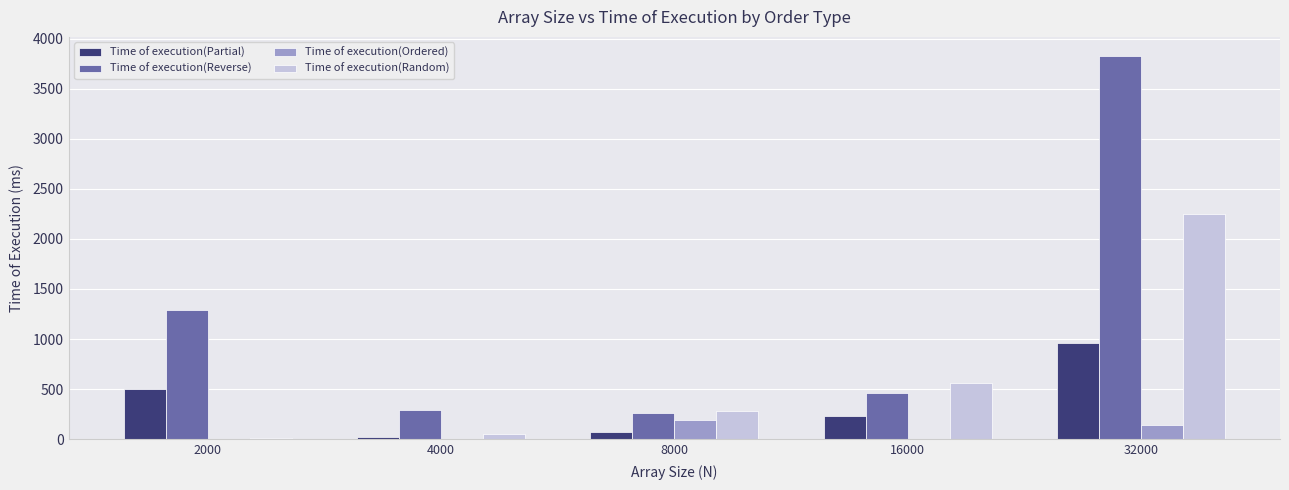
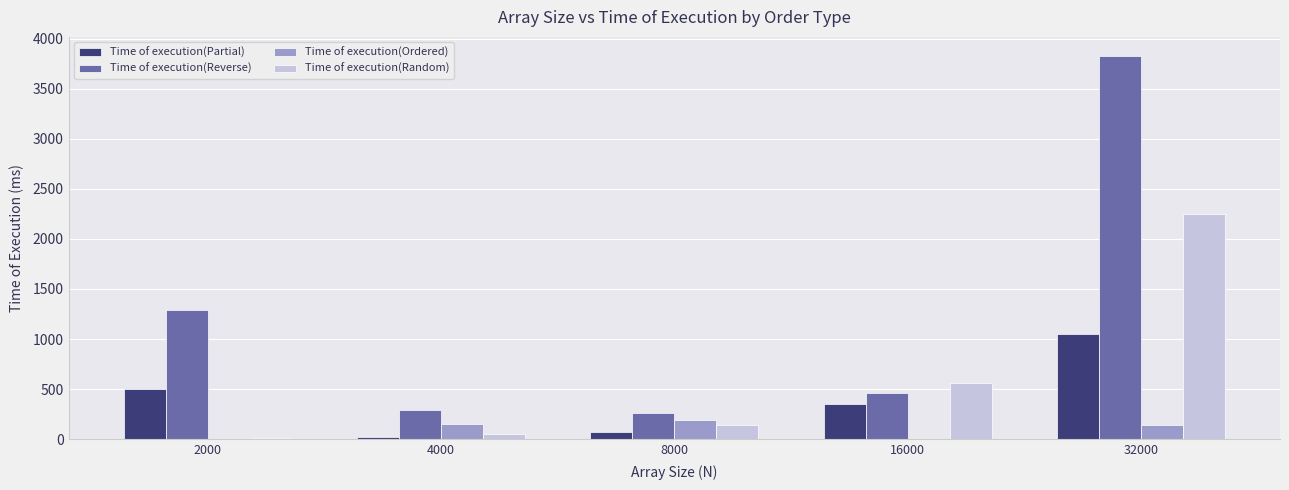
Time of execution(Ordered), 4000: 0 -> 160
Time of execution(Random), 8000: 280 -> 140
Time of execution(Partial), 16000: 230 -> 350
Time of execution(Partial), 32000: 960 -> 1050
